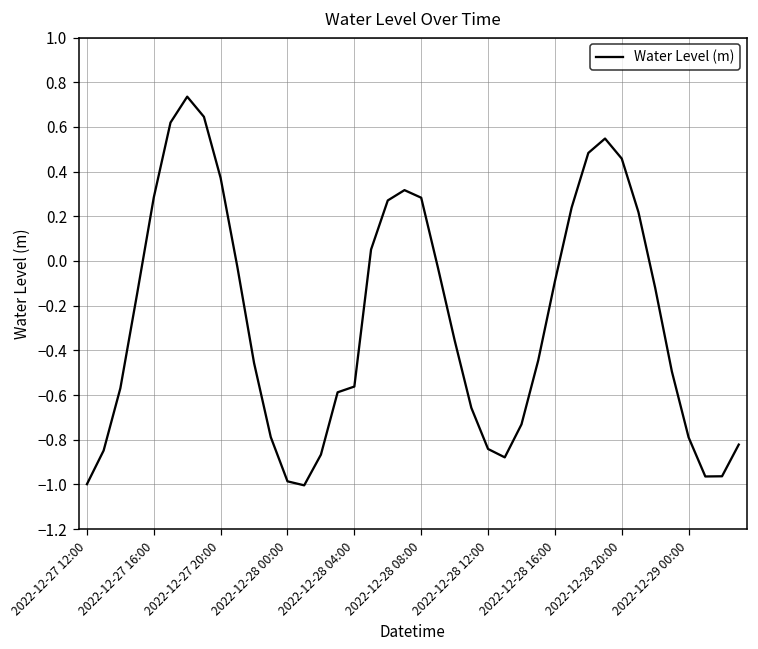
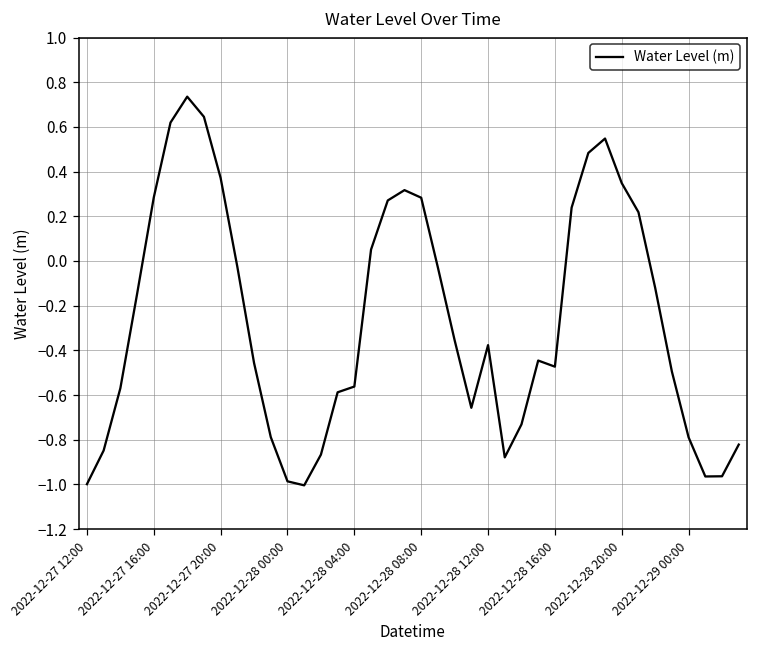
2022-12-28 12:00: -0.84 -> -0.38
2022-12-28 16:00: -0.09 -> -0.47
2022-12-28 20:00: 0.46 -> 0.35
